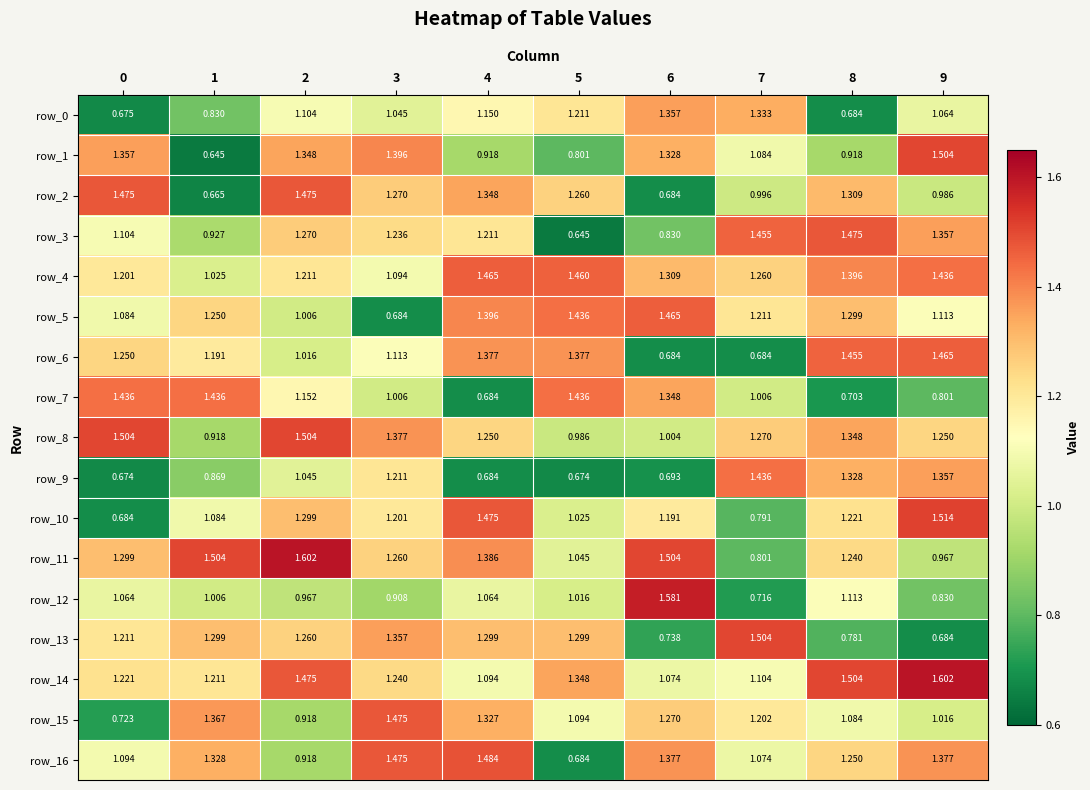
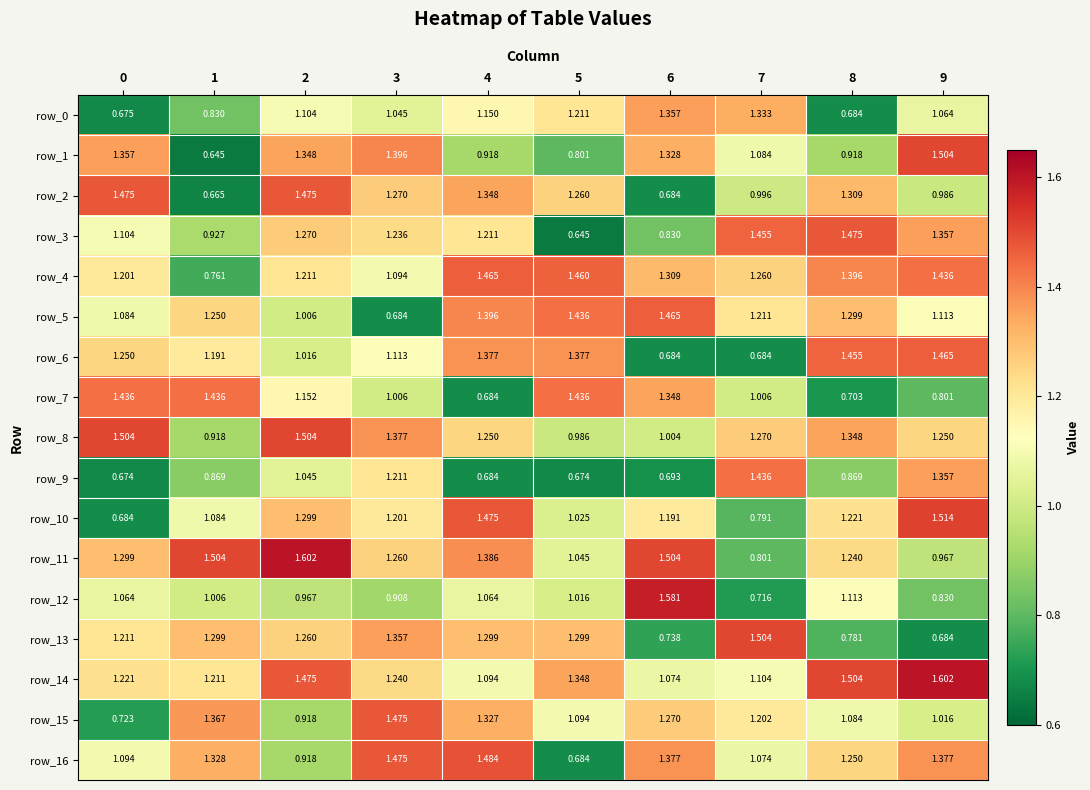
row_4, 1: 1.025 -> 0.761
row_9, 8: 1.328 -> 0.869
